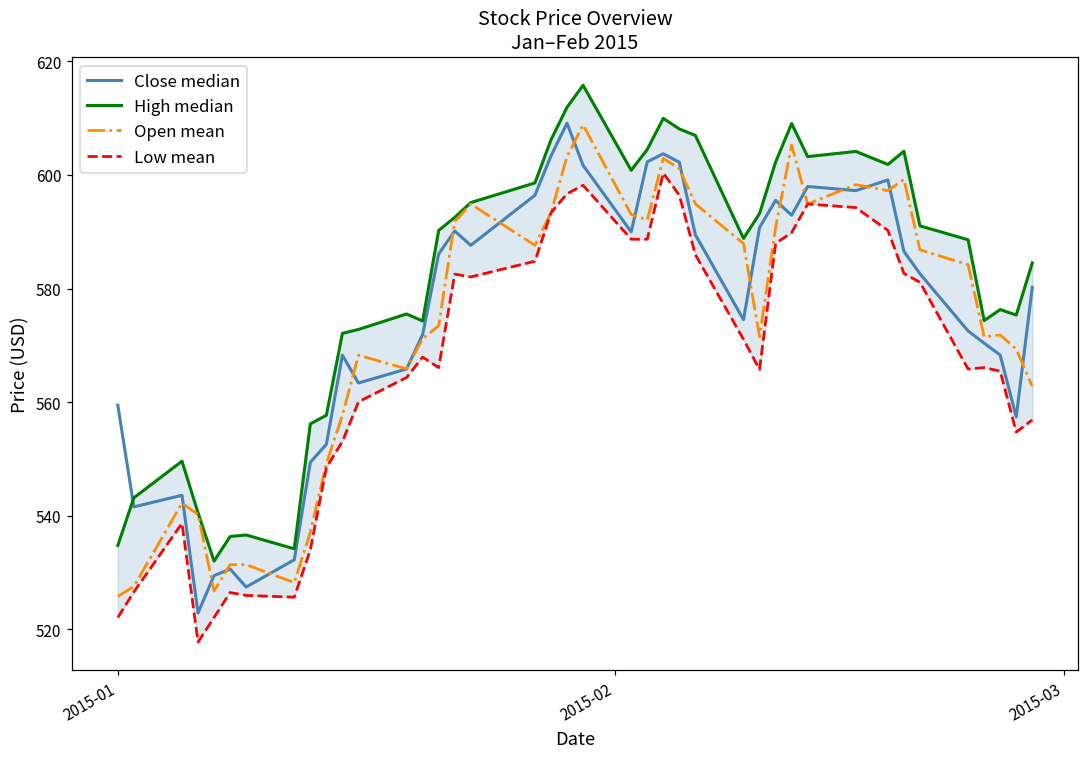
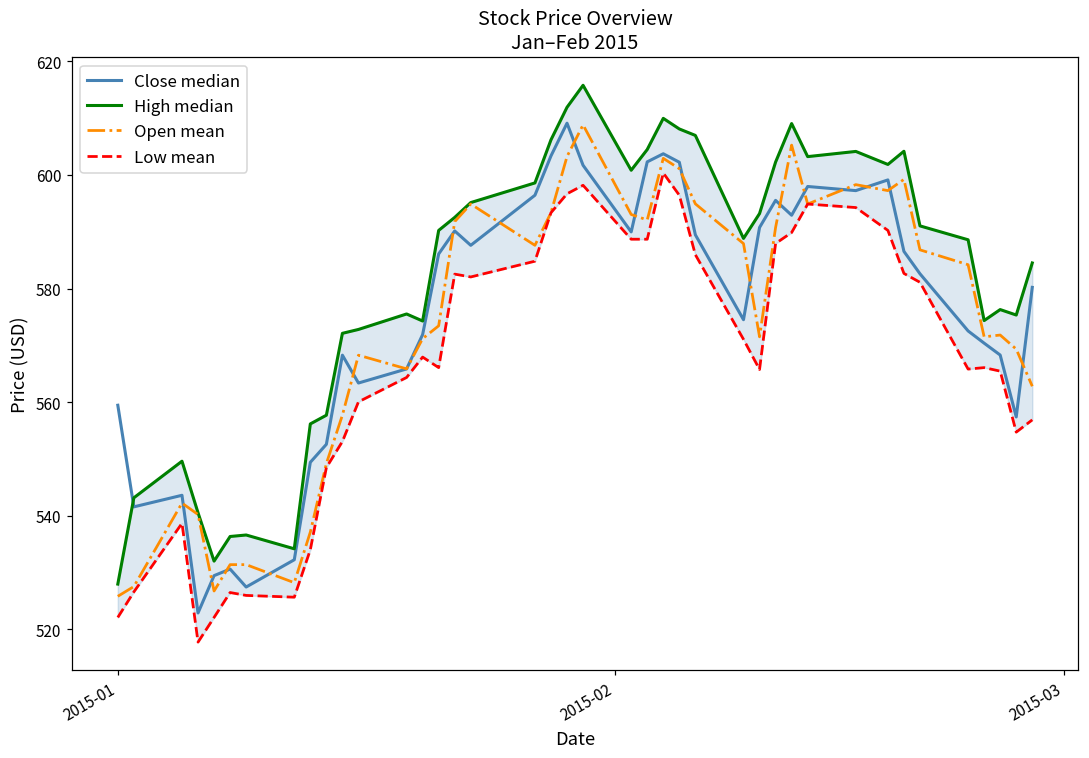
High median, 2015-01: 535 -> 528
